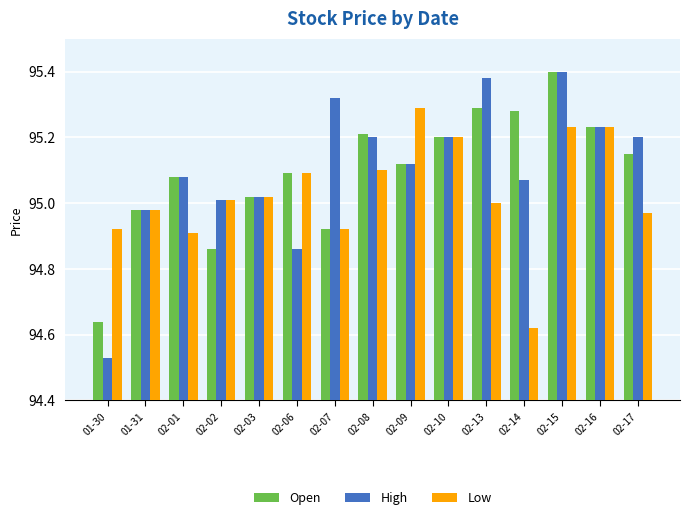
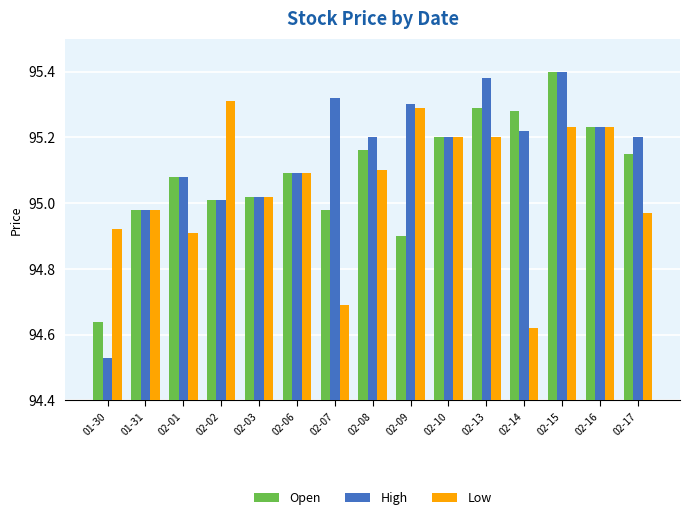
Open, 02-02: 94.86 -> 95.01
Low, 02-02: 95.01 -> 95.31
High, 02-06: 94.86 -> 95.09
Open, 02-07: 94.92 -> 94.98
Low, 02-07: 94.92 -> 94.69
Open, 02-08: 95.21 -> 95.16
Open, 02-09: 95.12 -> 94.90
High, 02-09: 95.12 -> 95.30
Low, 02-13: 95.0 -> 95.2
High, 02-14: 95.07 -> 95.22
